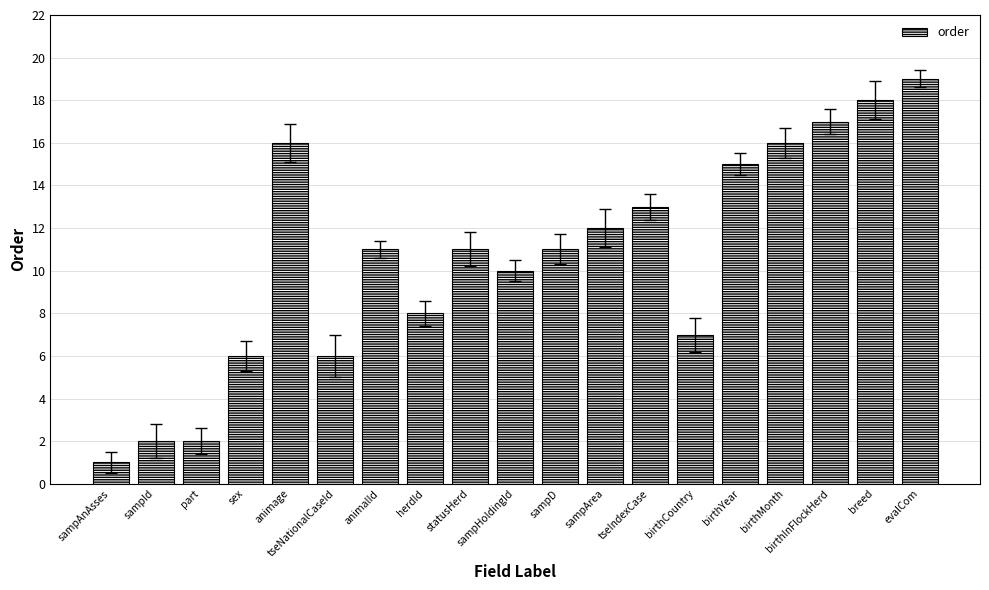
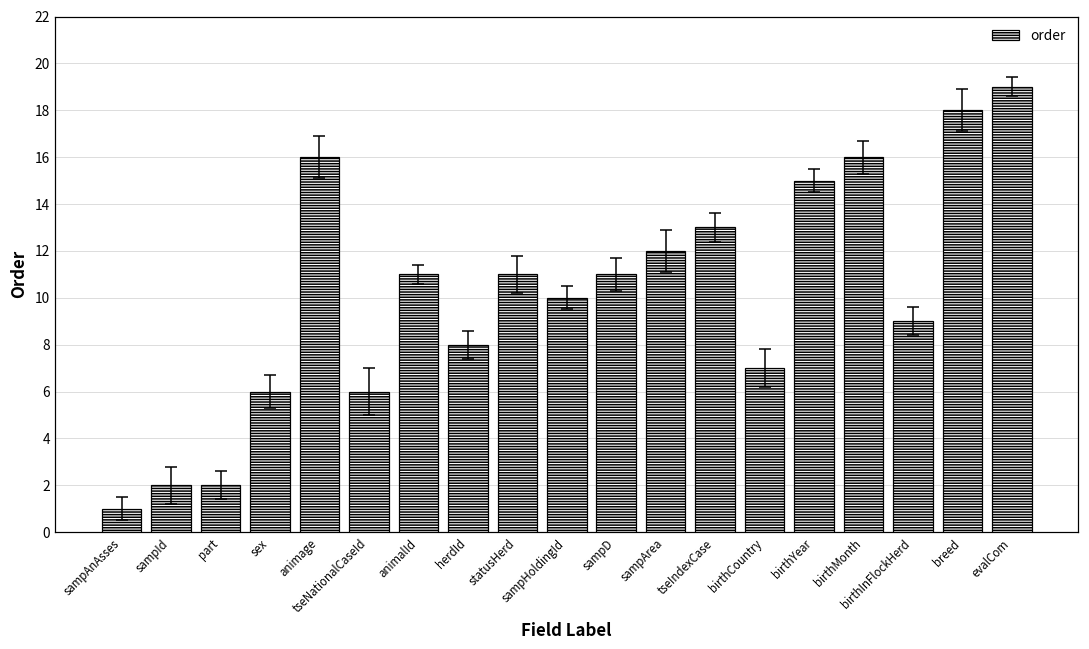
order, birthInFlockHerd: 17 -> 9
